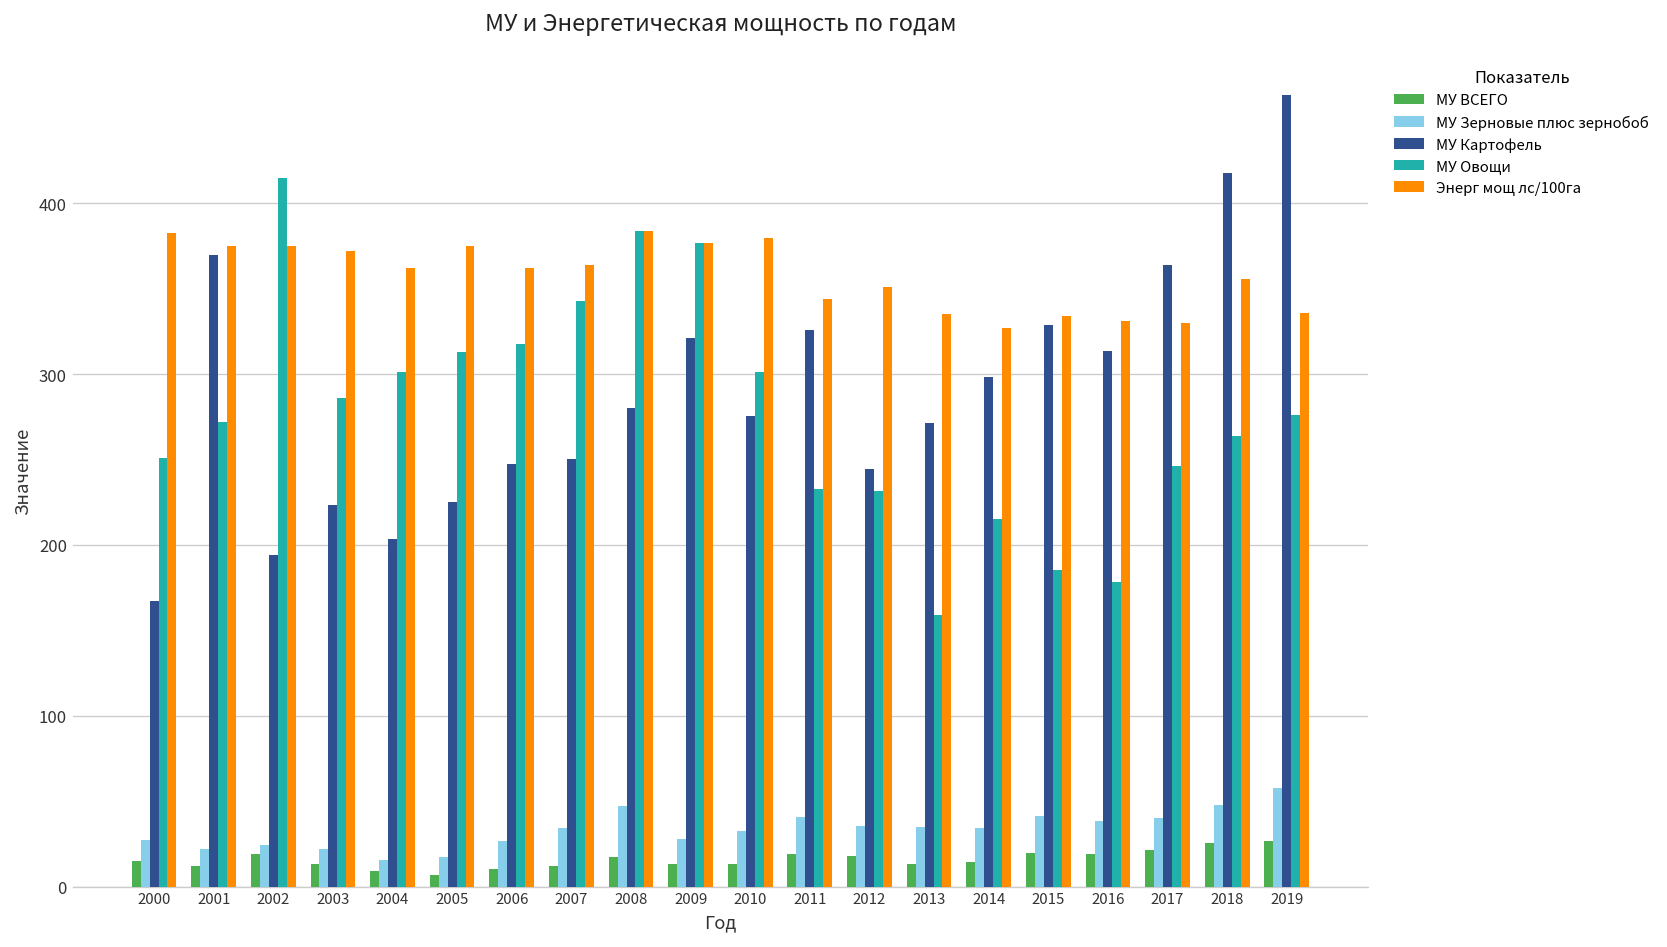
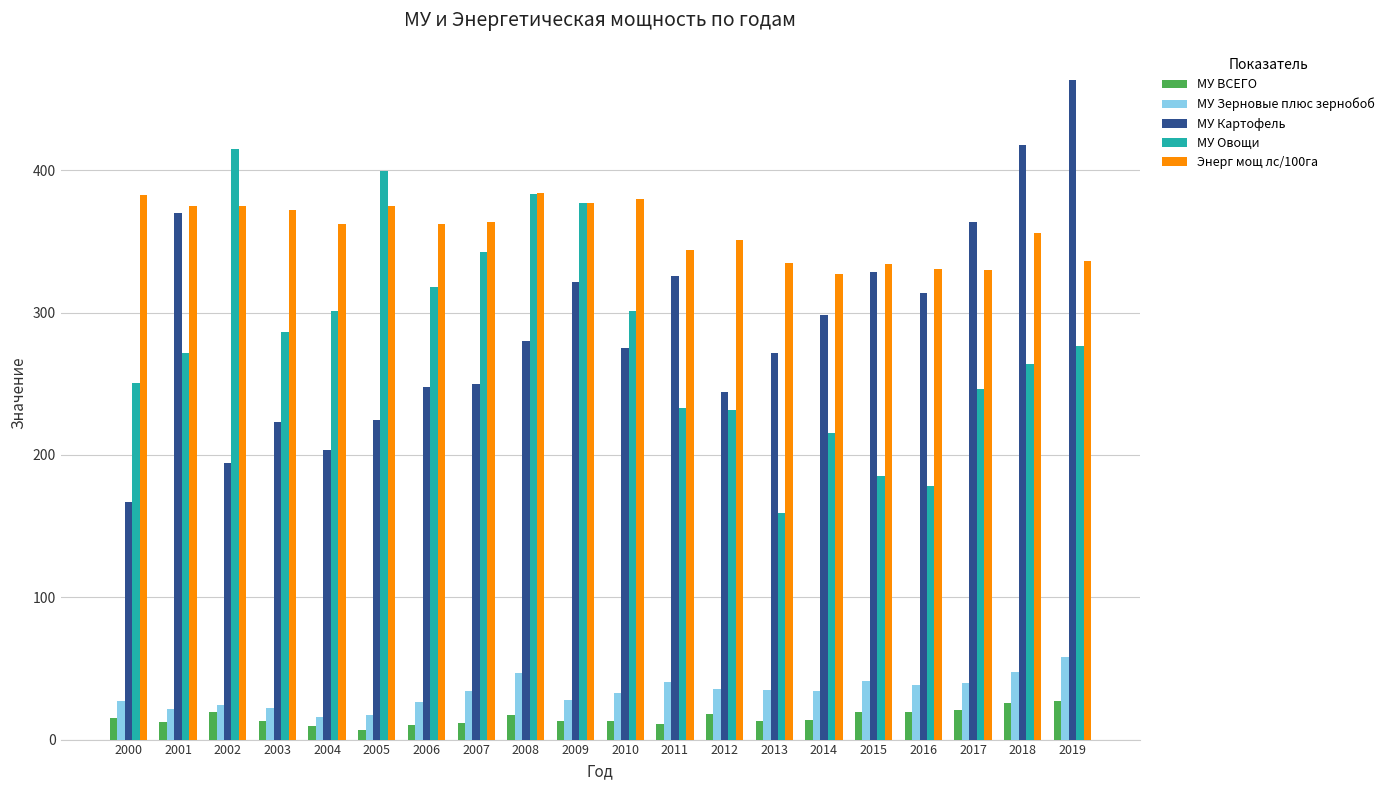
МУ Овощи, 2005: 313 -> 399
МУ ВСЕГО, 2011: 19 -> 11
